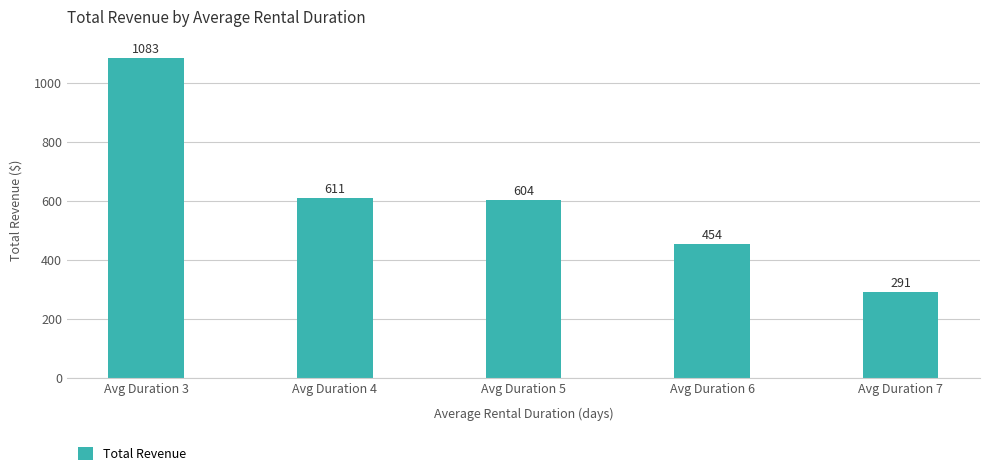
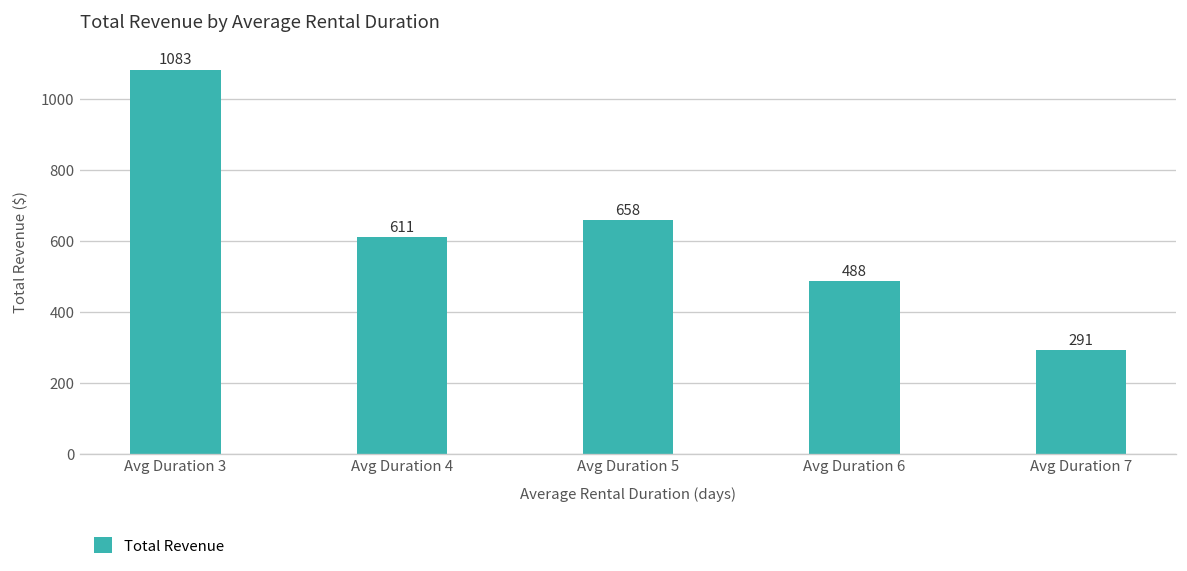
Avg Duration 5: 604 -> 658
Avg Duration 6: 454 -> 488
